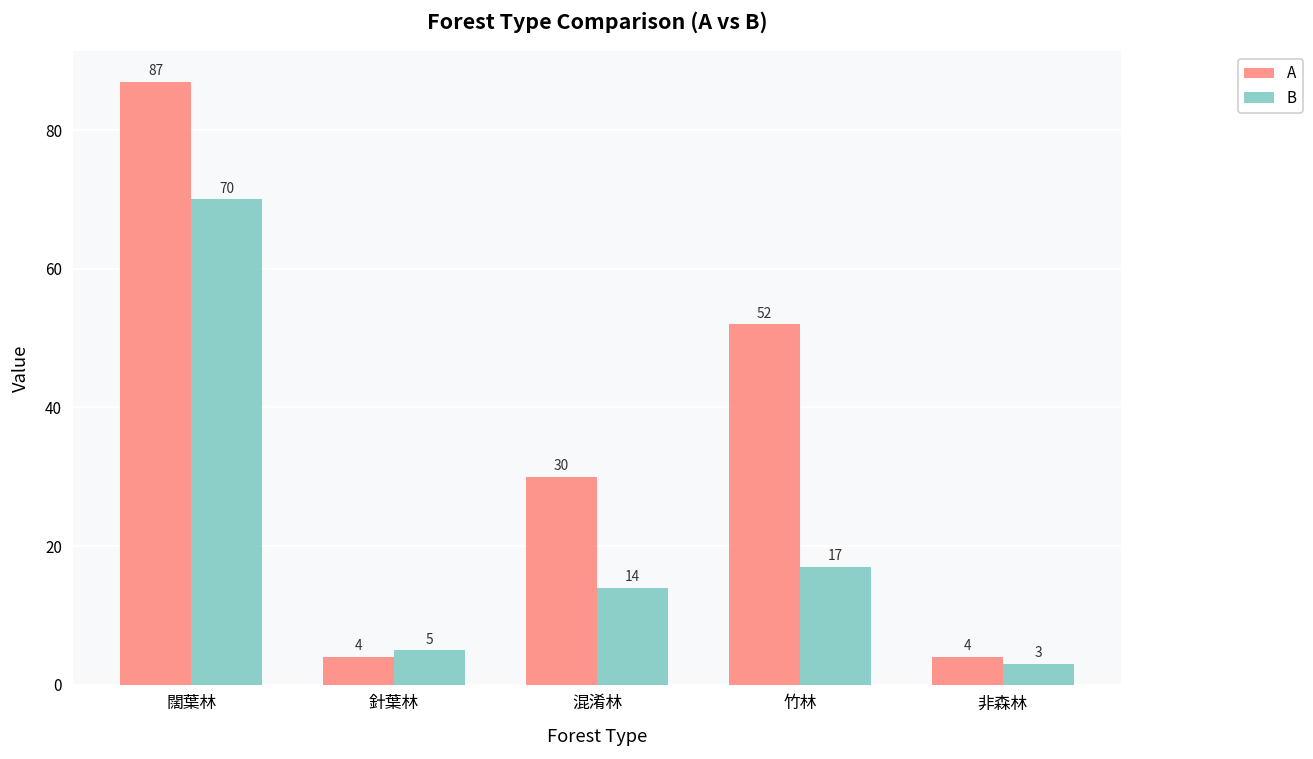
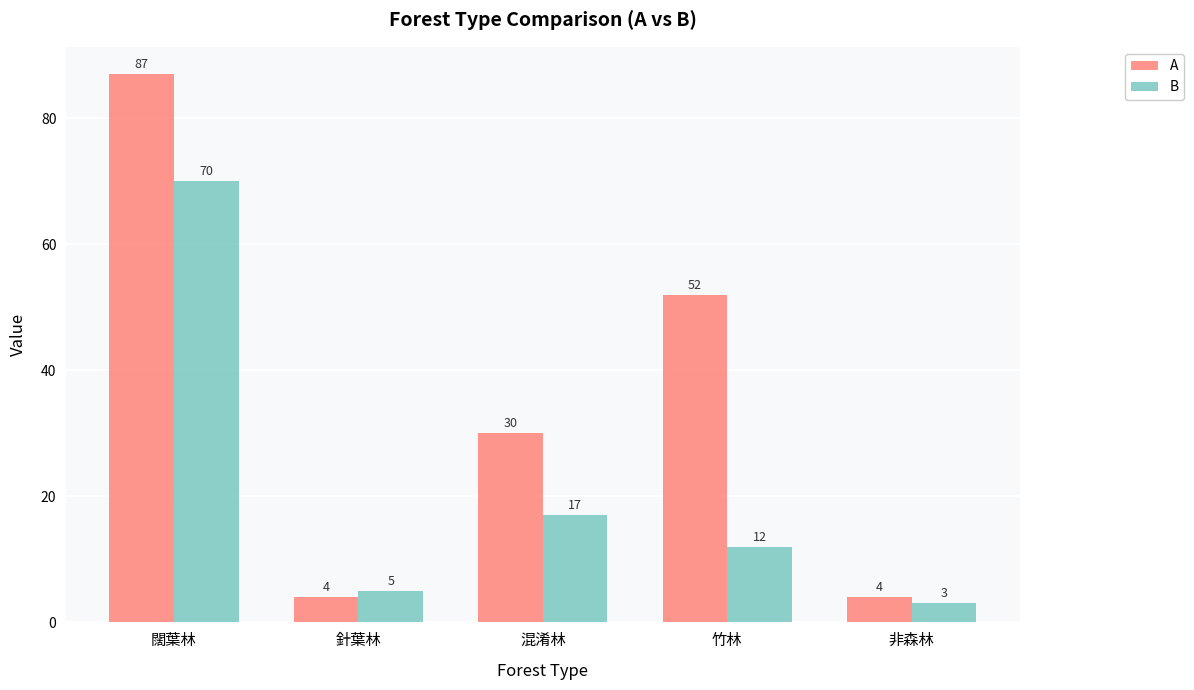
B, 混淆林: 14 -> 17
B, 竹林: 17 -> 12
